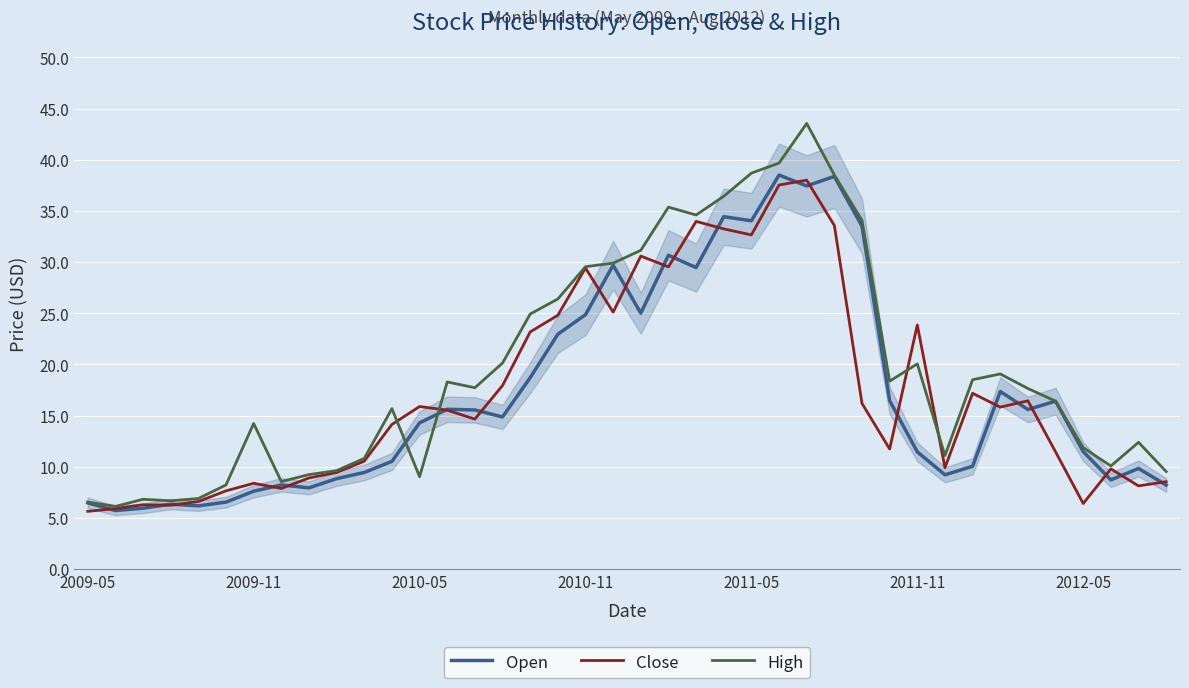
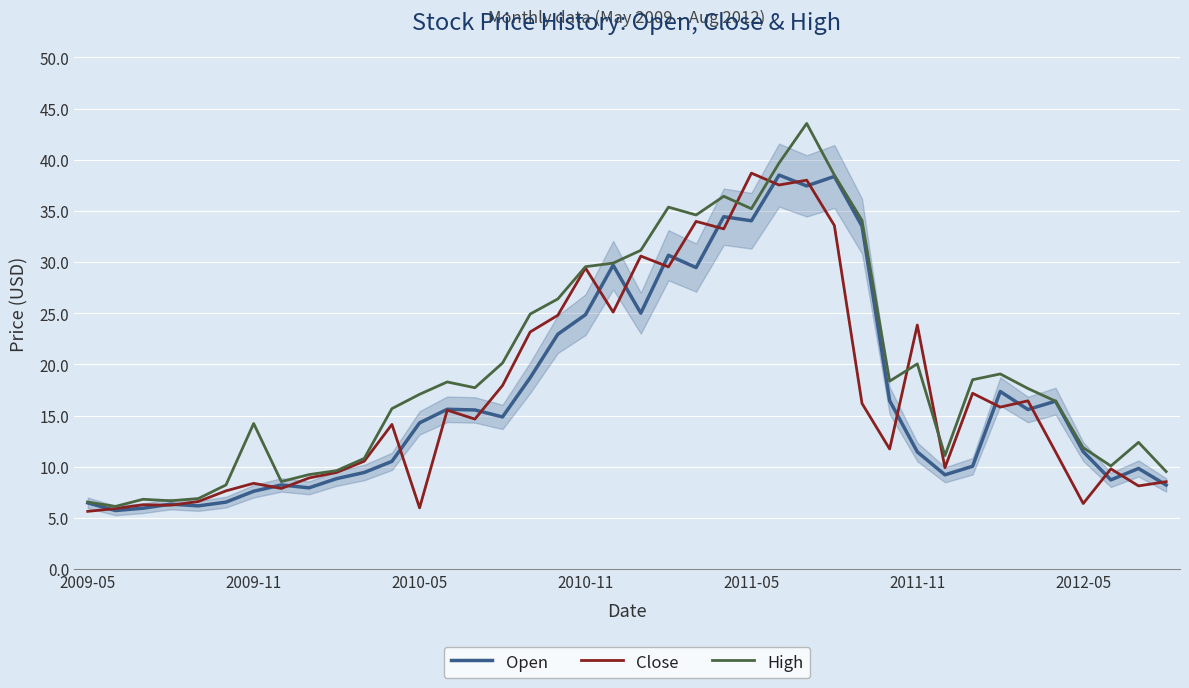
Close, 2010-05: 15.9 -> 6.0
High, 2010-05: 9.0 -> 17.1
Close, 2011-05: 32.6 -> 38.7
High, 2011-05: 38.7 -> 35.2
